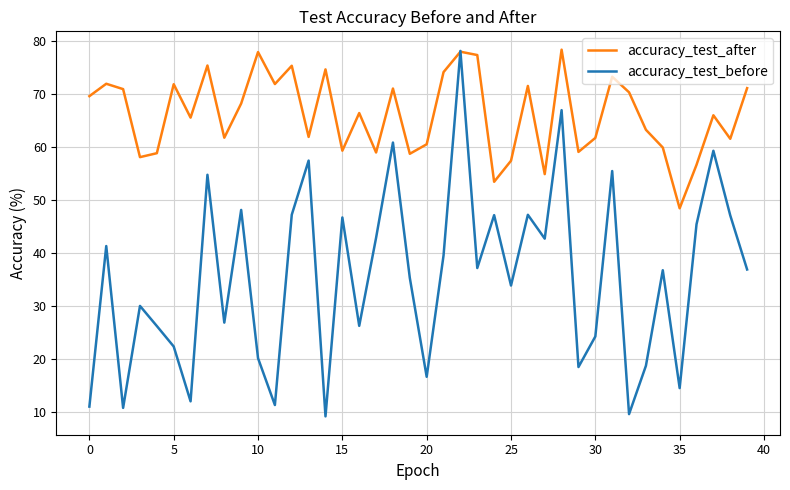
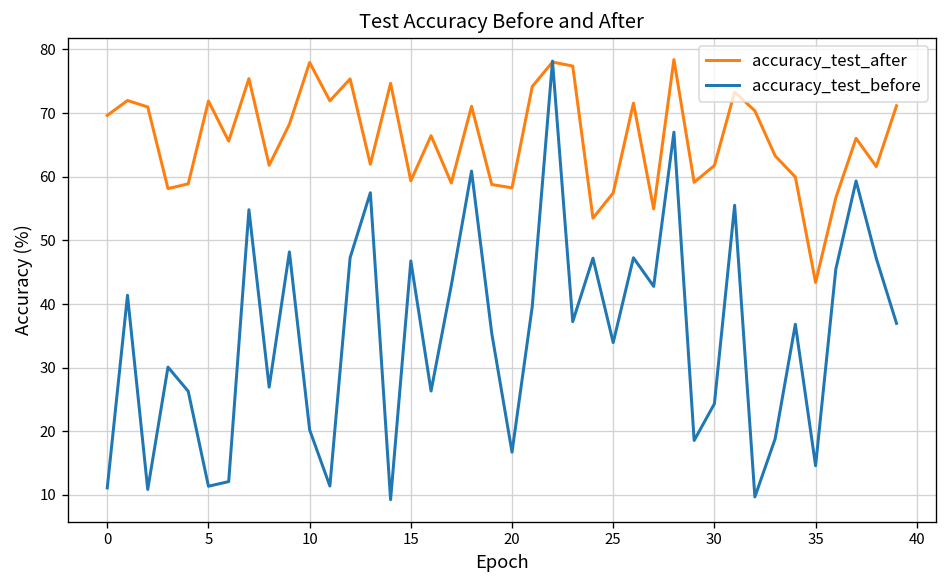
accuracy_test_before, 5: 22 -> 11
accuracy_test_after, 20: 61 -> 58
accuracy_test_after, 35: 48 -> 43
